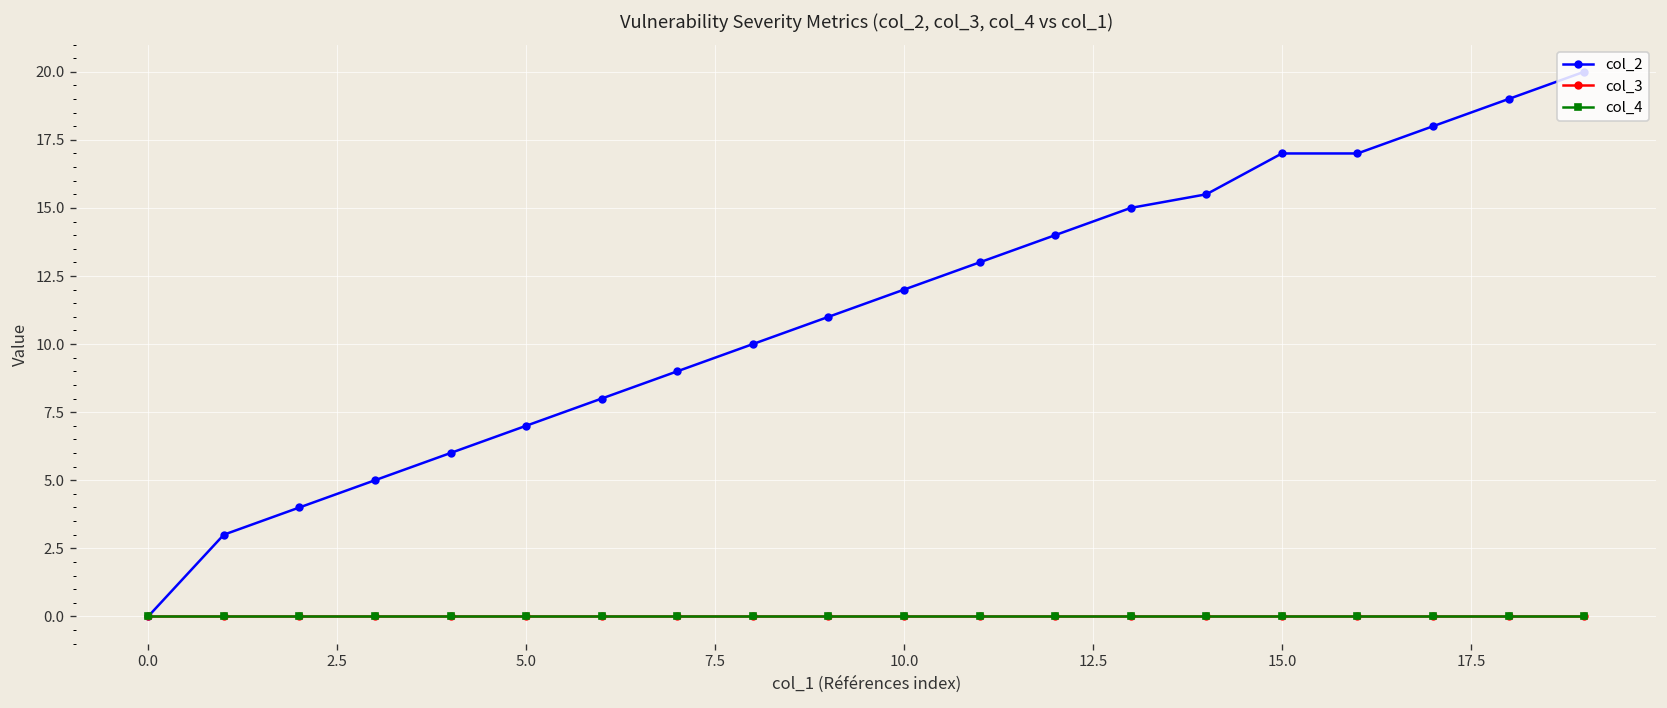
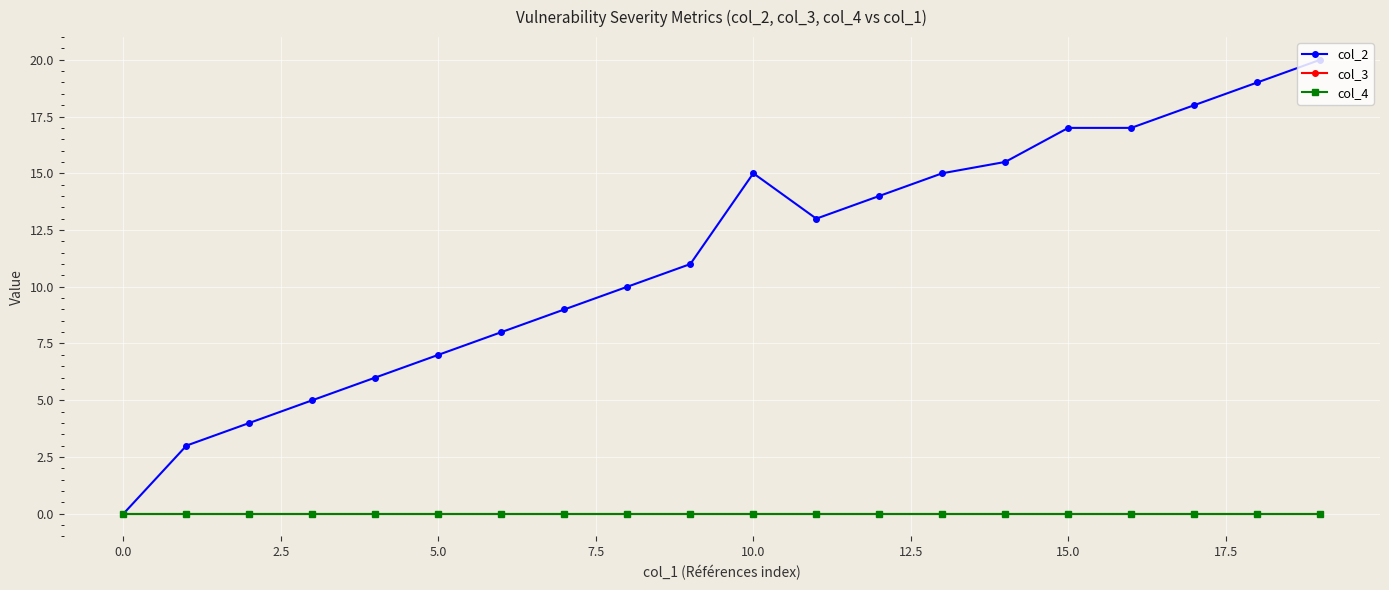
col_2, 10.0: 12 -> 15
